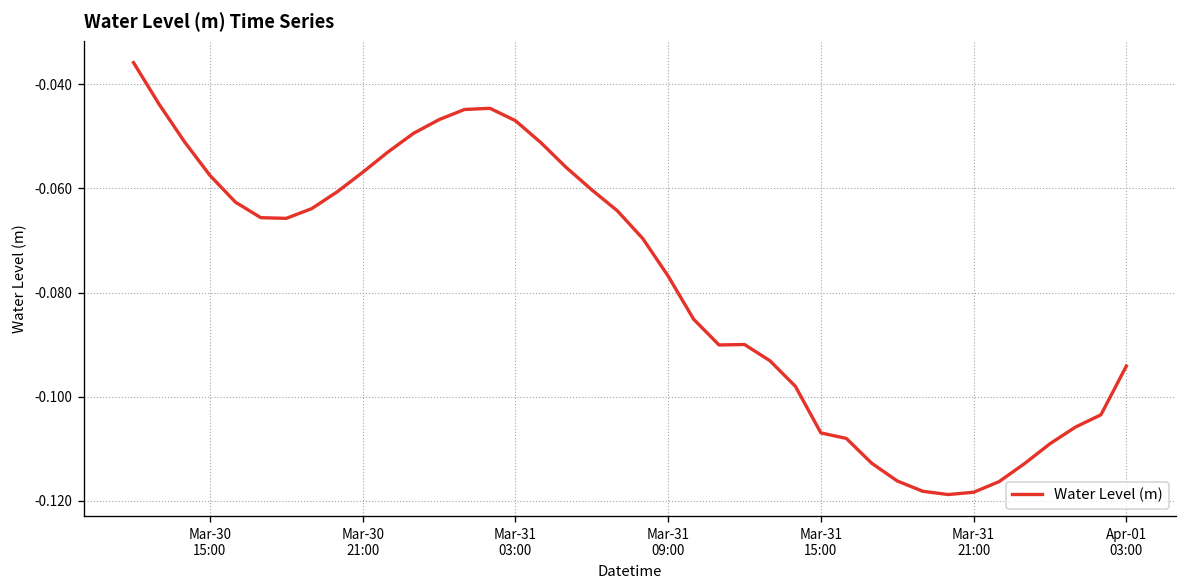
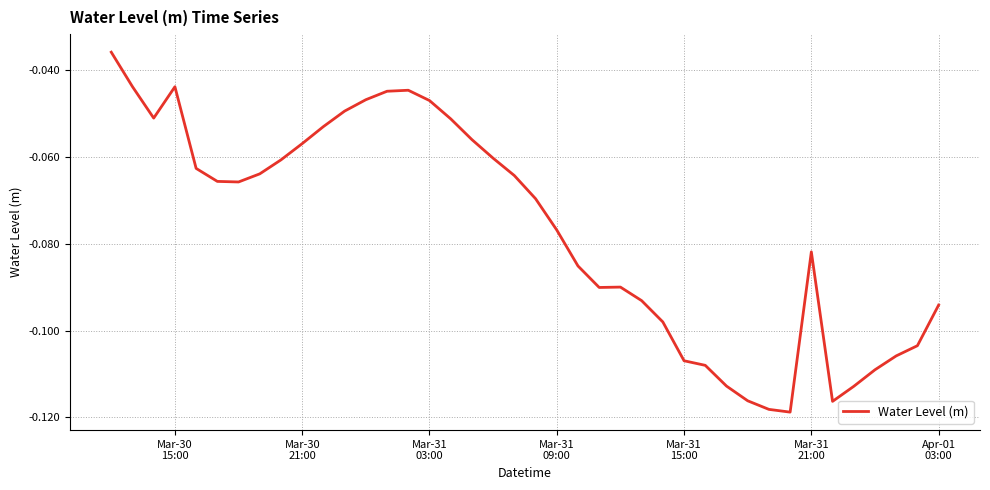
Mar-30 15:00: -0.057 -> -0.044
Mar-31 21:00: -0.118 -> -0.082
